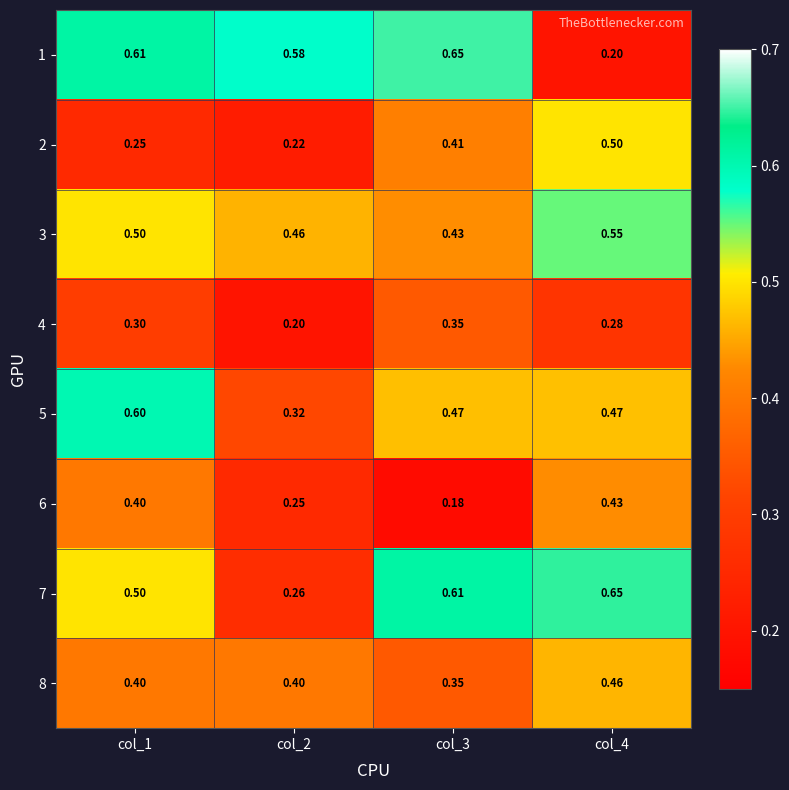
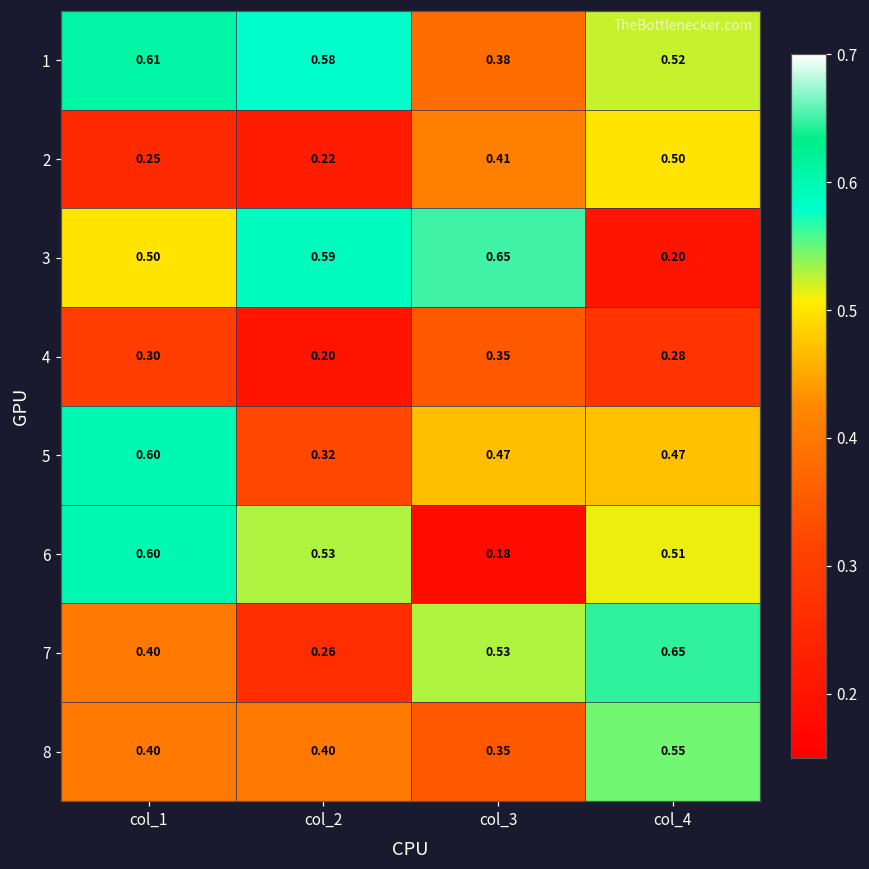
1, col_3: 0.65 -> 0.38
1, col_4: 0.20 -> 0.52
3, col_2: 0.46 -> 0.59
3, col_3: 0.43 -> 0.65
3, col_4: 0.55 -> 0.20
6, col_1: 0.40 -> 0.60
6, col_2: 0.25 -> 0.53
6, col_4: 0.43 -> 0.51
7, col_1: 0.50 -> 0.40
7, col_3: 0.61 -> 0.53
8, col_4: 0.46 -> 0.55
